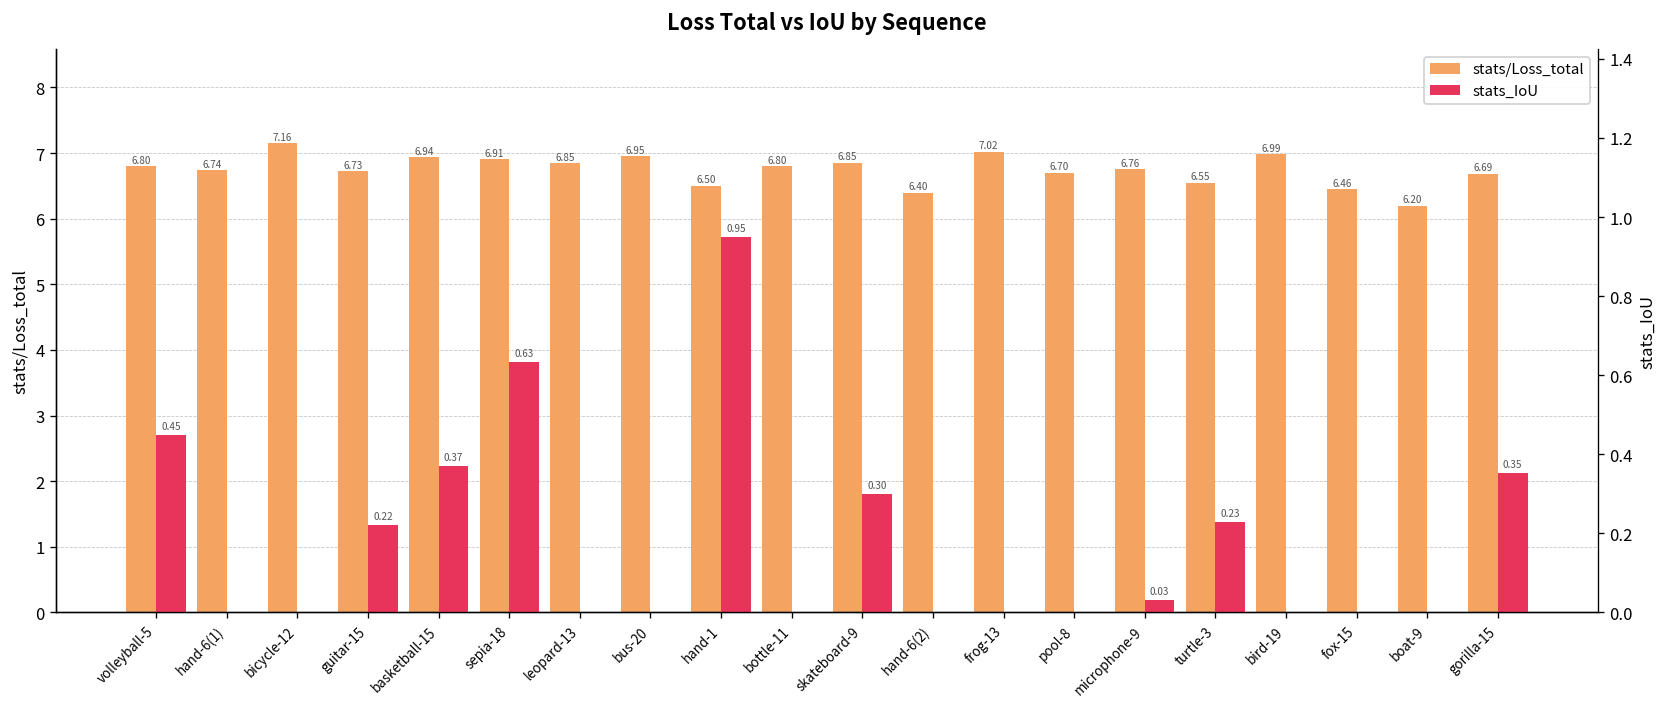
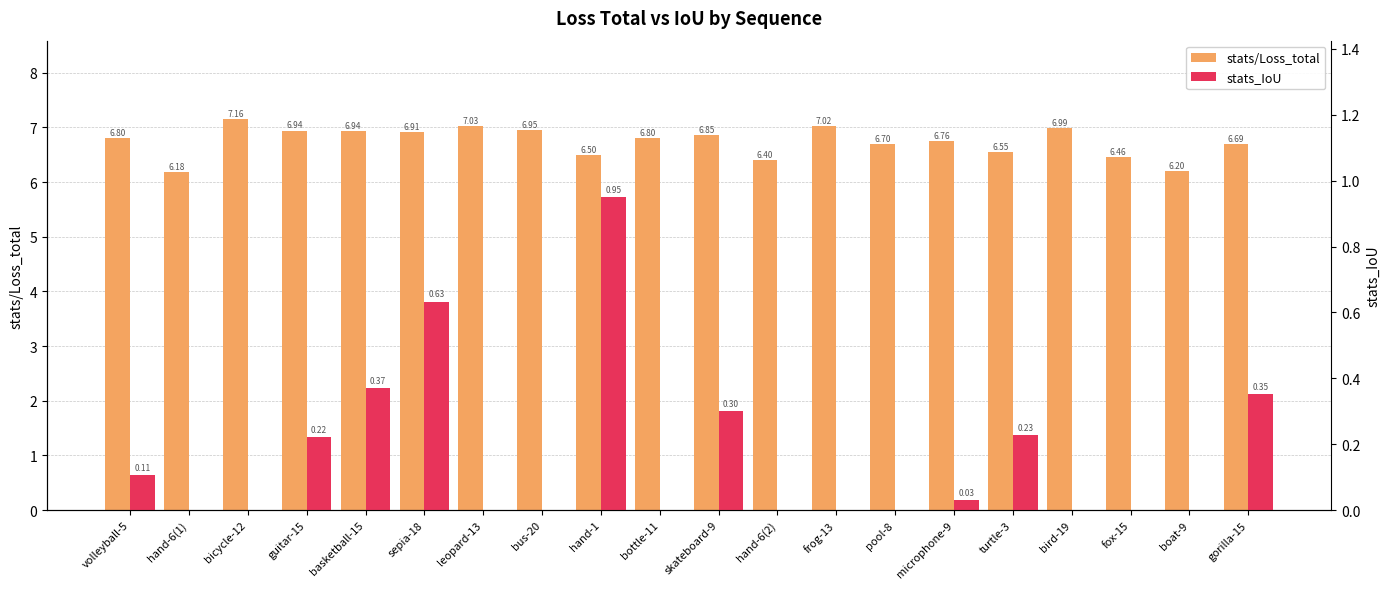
stats/Loss_total, hand-6(1): 6.74 -> 6.18
stats/Loss_total, guitar-15: 6.73 -> 6.94
stats/Loss_total, leopard-13: 6.85 -> 7.03
stats_IoU, volleyball-5: 0.45 -> 0.11
